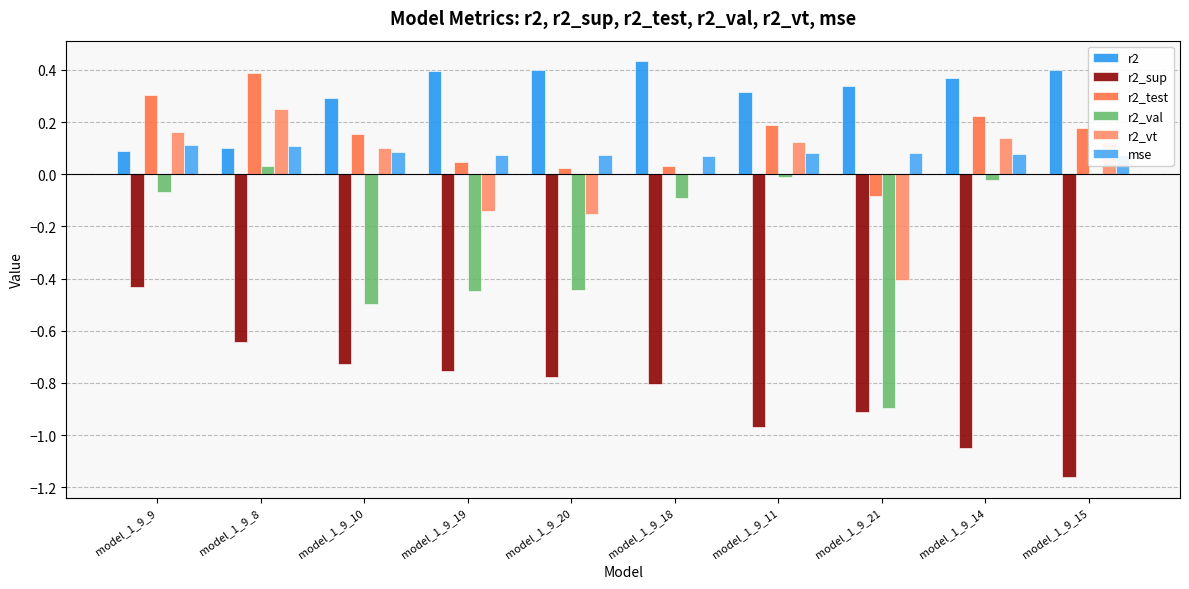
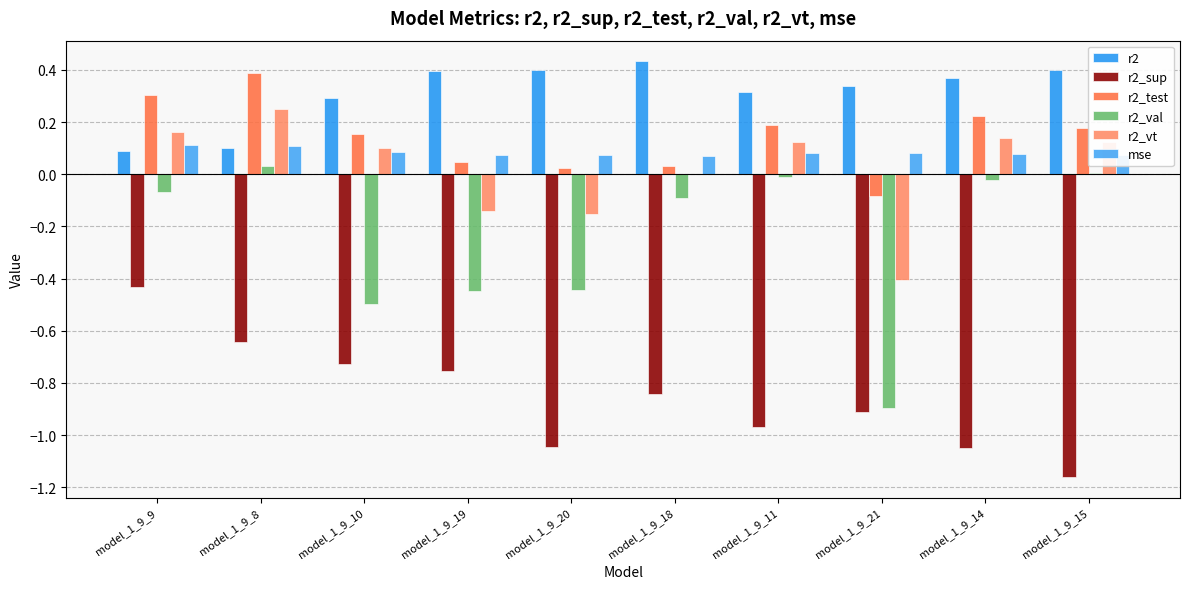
r2_sup, model_1_9_20: -0.78 -> -1.04
r2_sup, model_1_9_18: -0.80 -> -0.84
